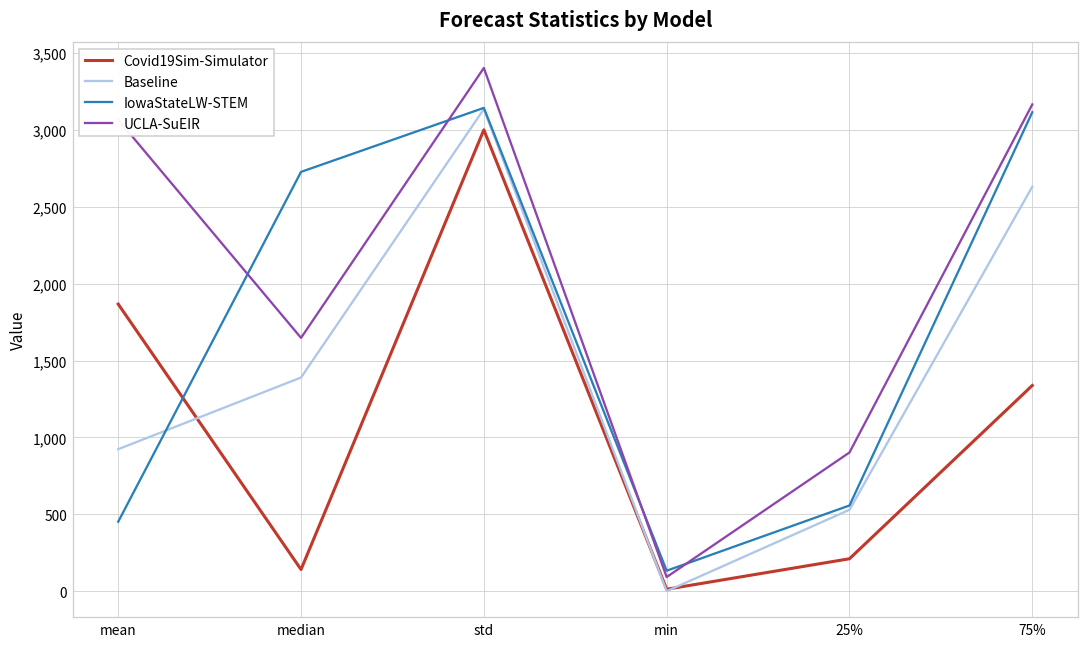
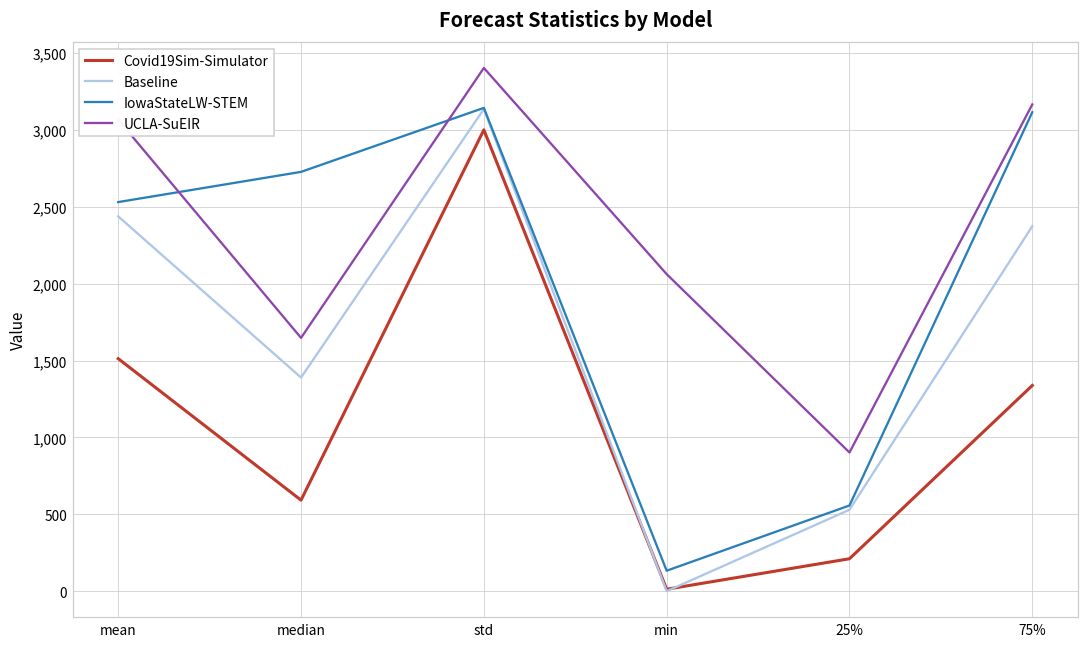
Covid19Sim-Simulator, mean: 1,870 -> 1,510
Baseline, mean: 920 -> 2,440
IowaStateLW-STEM, mean: 450 -> 2,530
Covid19Sim-Simulator, median: 140 -> 590
UCLA-SuEIR, min: 90 -> 2,060
Baseline, 75%: 2,630 -> 2,370
